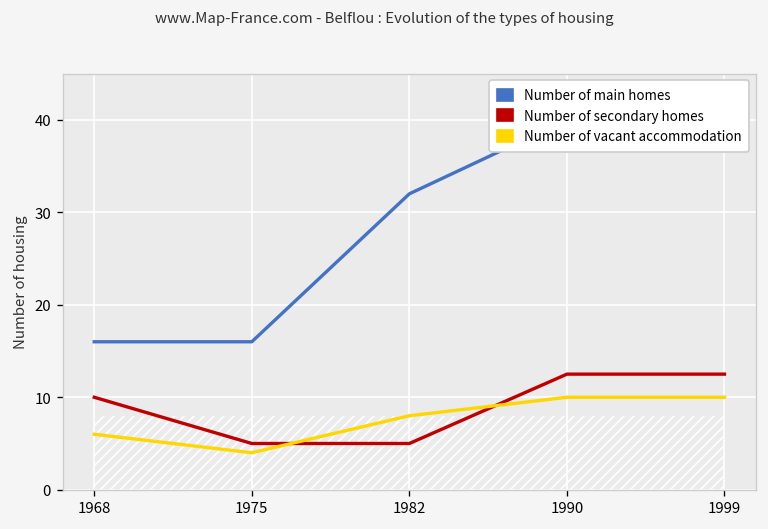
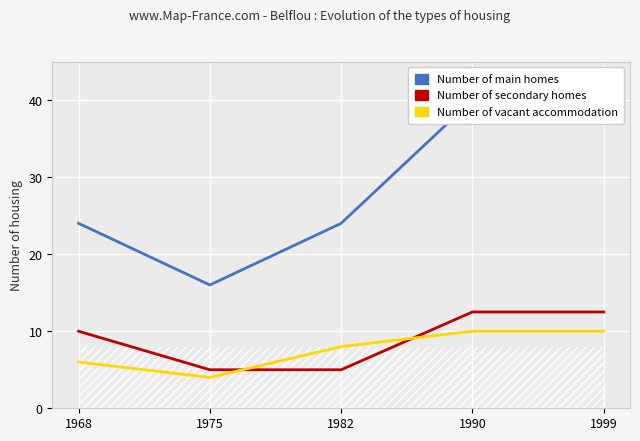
Number of main homes, 1968: 16 -> 24
Number of main homes, 1982: 32 -> 24
